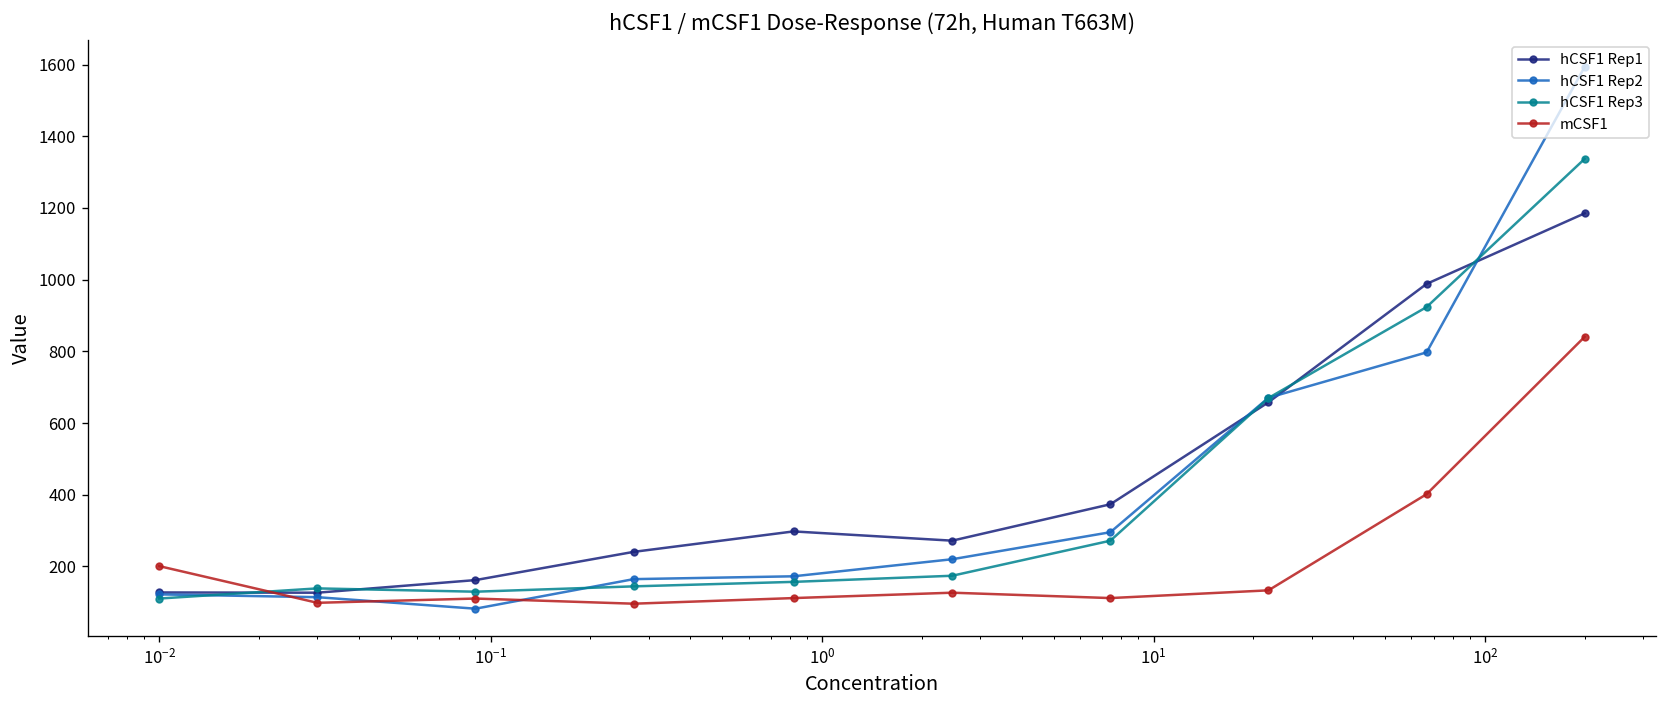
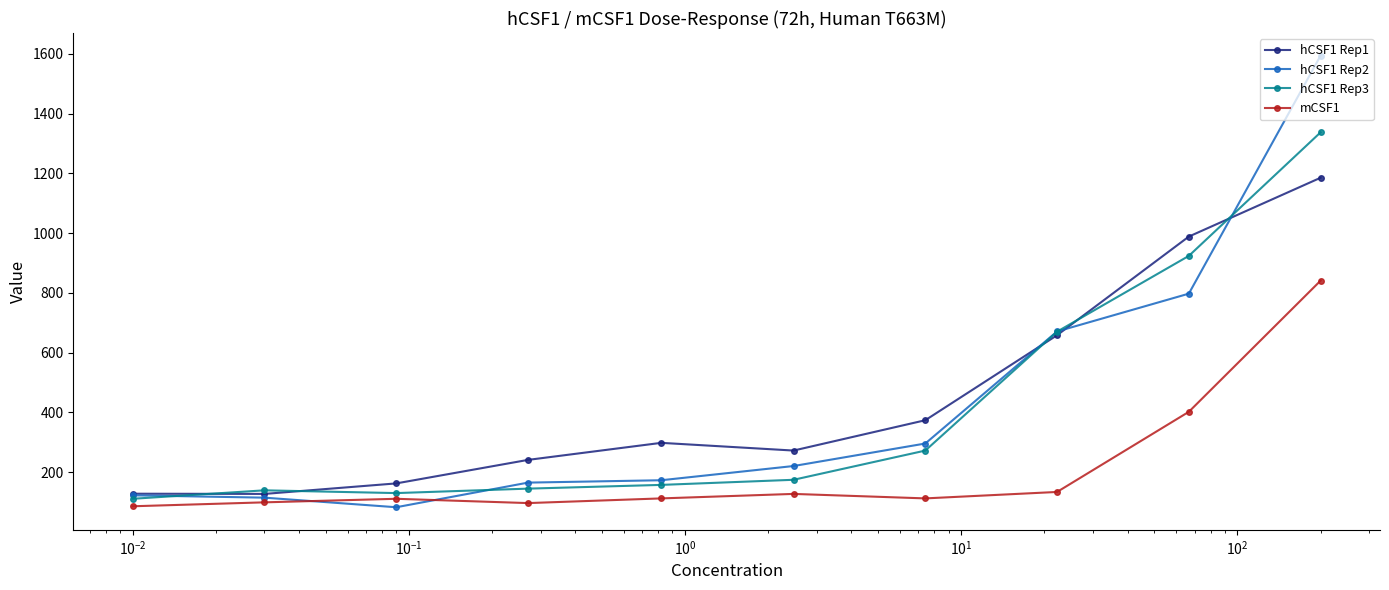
mCSF1, 10^-2: 200 -> 90
